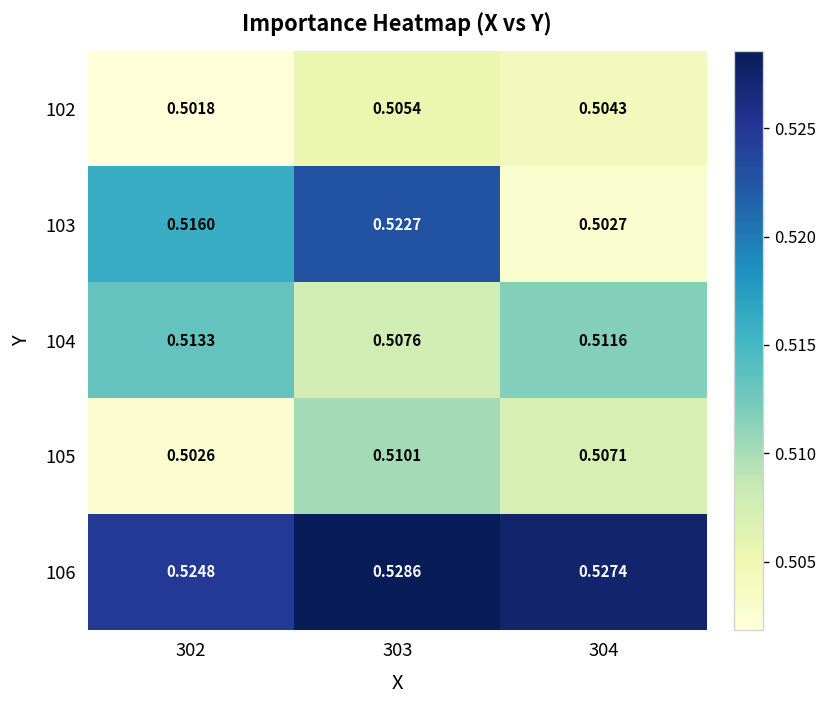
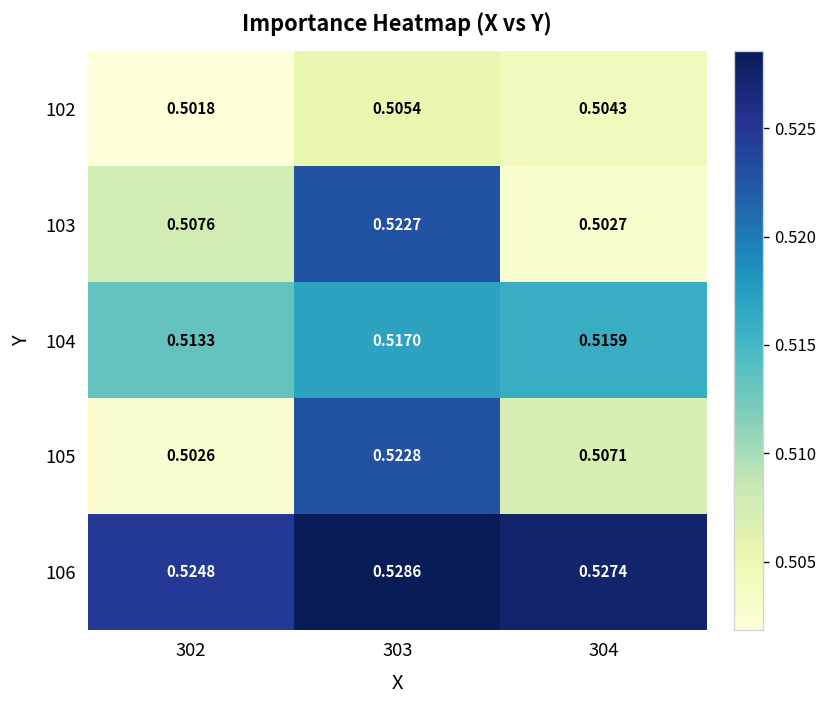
103, 302: 0.5160 -> 0.5076
104, 303: 0.5076 -> 0.5170
104, 304: 0.5116 -> 0.5159
105, 303: 0.5101 -> 0.5228
